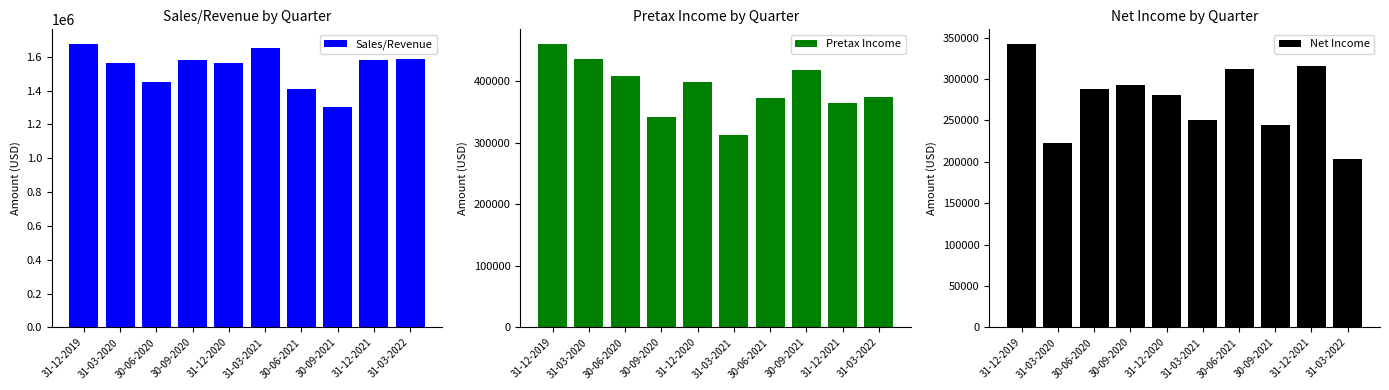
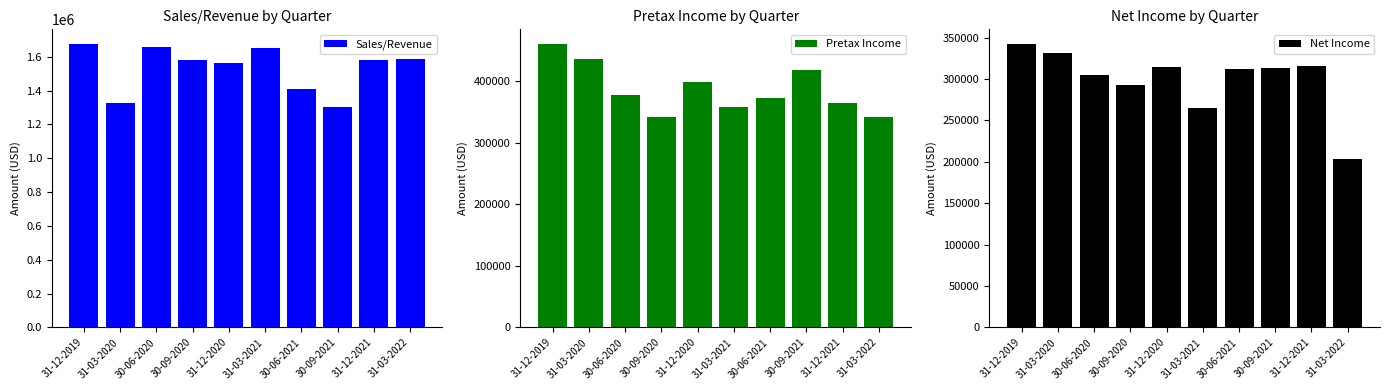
Sales/Revenue by Quarter, 31-03-2020: 1560000 -> 1330000
Sales/Revenue by Quarter, 30-06-2020: 1450000 -> 1660000
Pretax Income by Quarter, 30-06-2020: 410000 -> 380000
Pretax Income by Quarter, 31-03-2021: 310000 -> 360000
Pretax Income by Quarter, 31-03-2022: 370000 -> 340000
Net Income by Quarter, 31-03-2020: 220000 -> 330000
Net Income by Quarter, 30-06-2020: 290000 -> 310000
Net Income by Quarter, 31-12-2020: 280000 -> 310000
Net Income by Quarter, 31-03-2021: 250000 -> 260000
Net Income by Quarter, 30-09-2021: 240000 -> 310000
